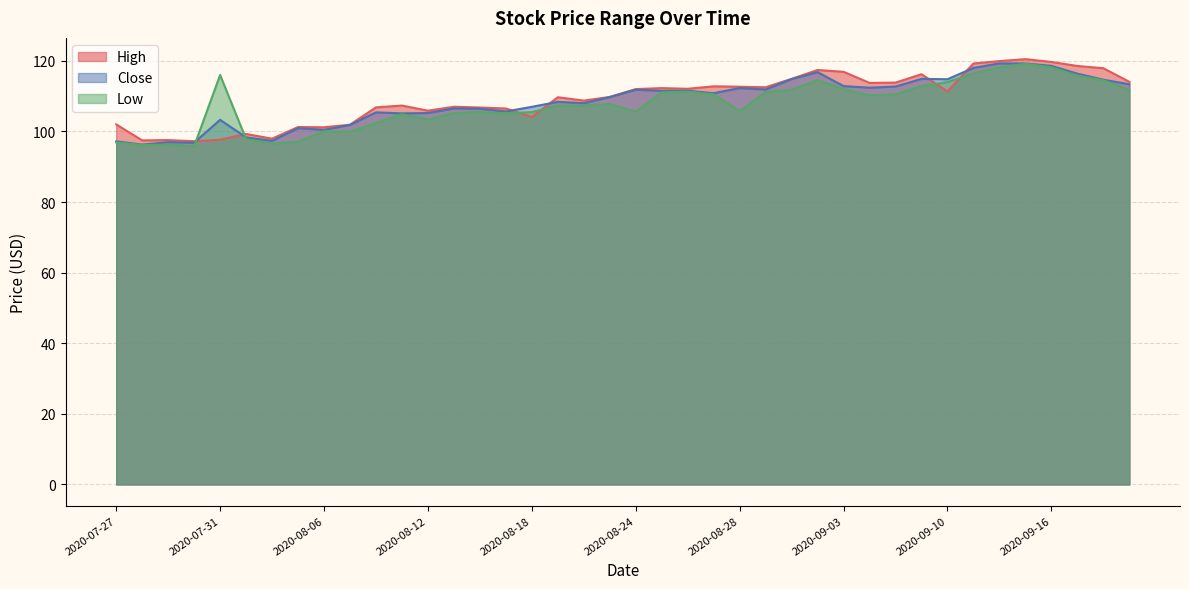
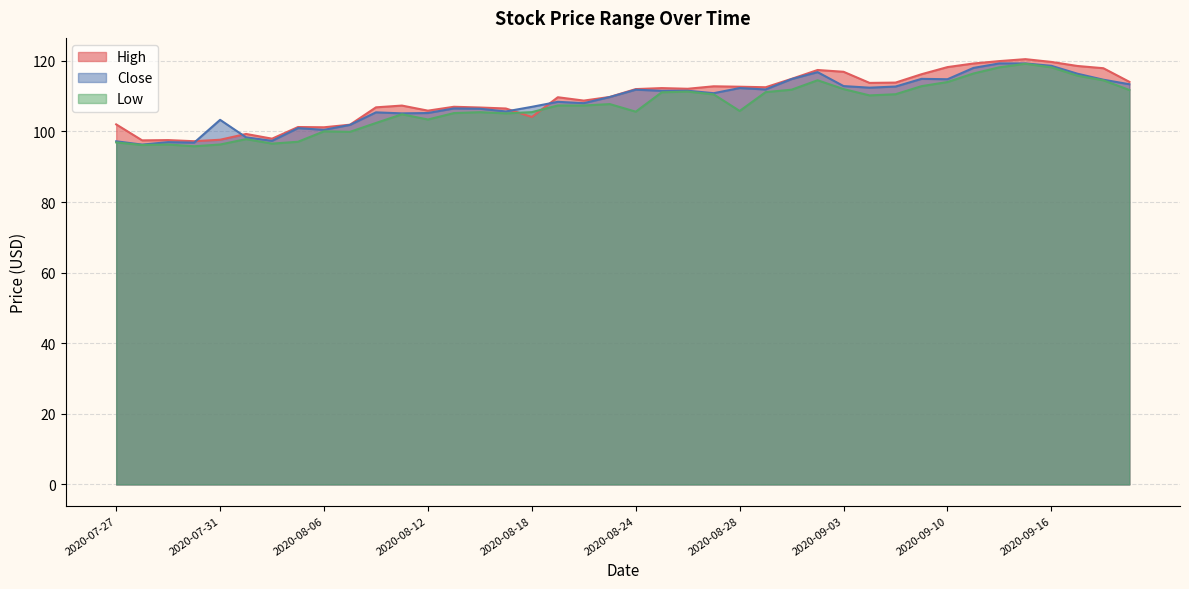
Low, 2020-07-31: 116 -> 96
High, 2020-09-10: 111 -> 118
